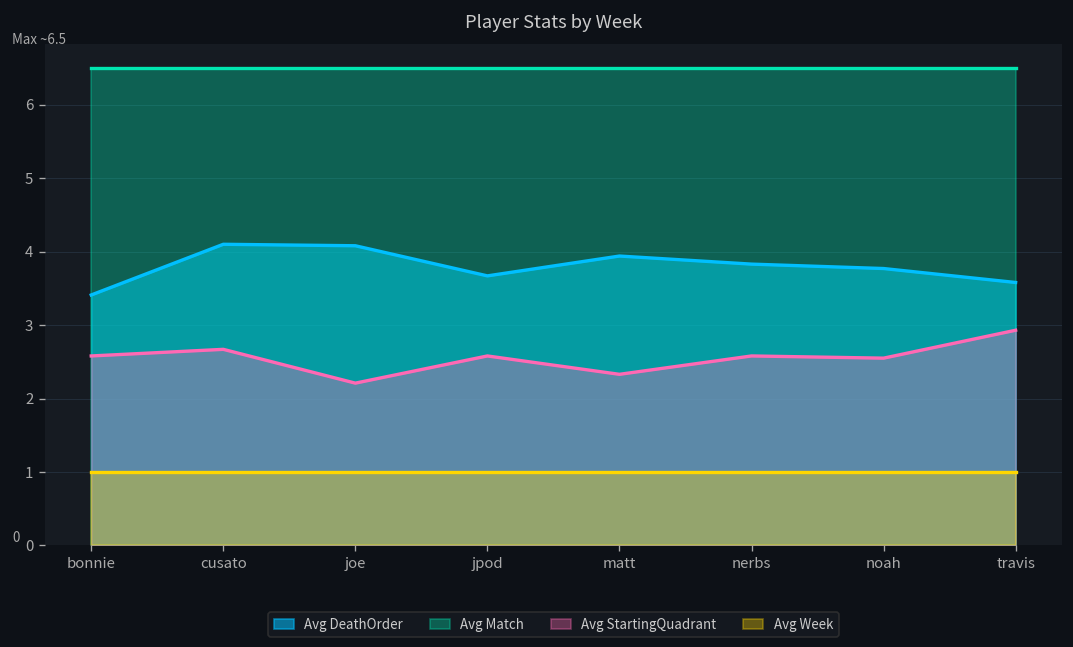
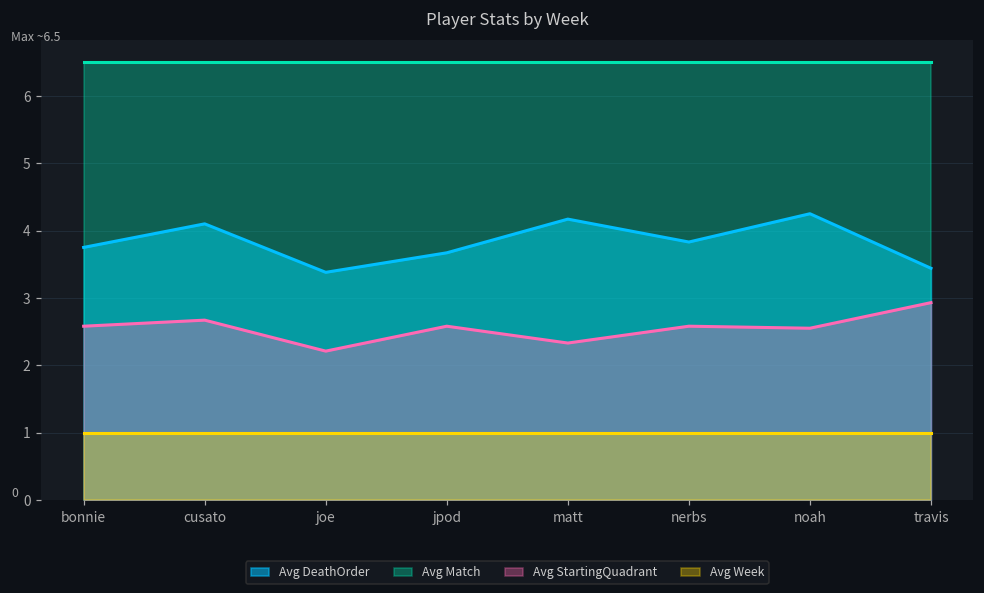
Avg DeathOrder, bonnie: 3.4 -> 3.8
Avg DeathOrder, joe: 4.1 -> 3.4
Avg DeathOrder, matt: 3.9 -> 4.2
Avg DeathOrder, noah: 3.8 -> 4.3
Avg DeathOrder, travis: 3.6 -> 3.4
